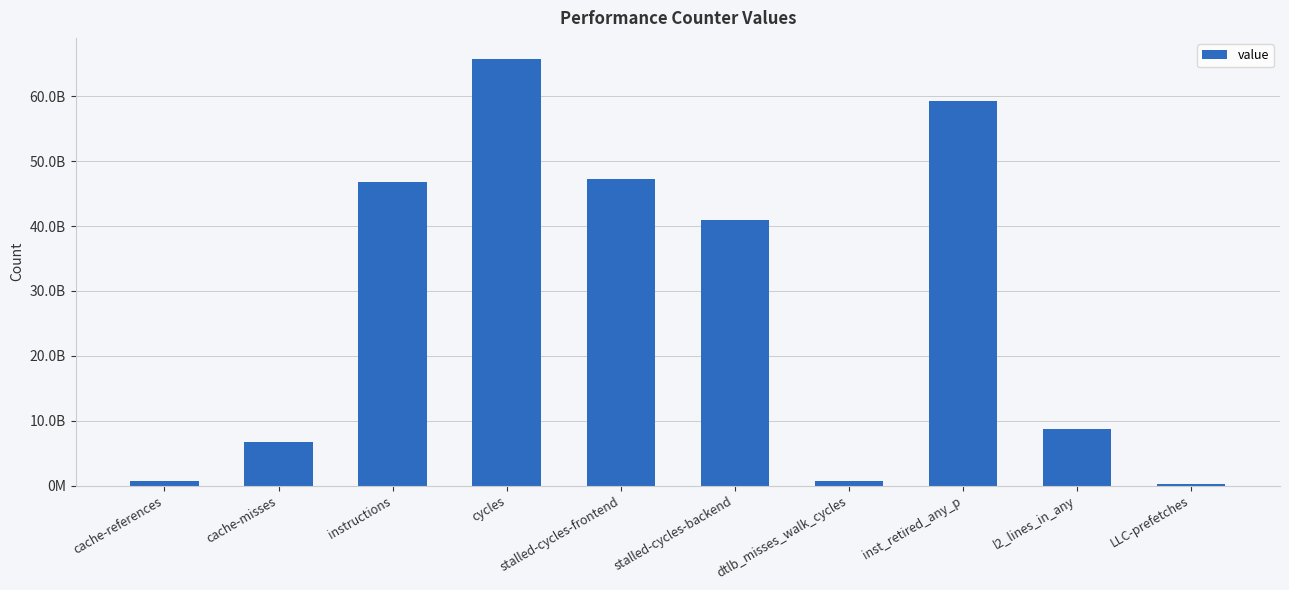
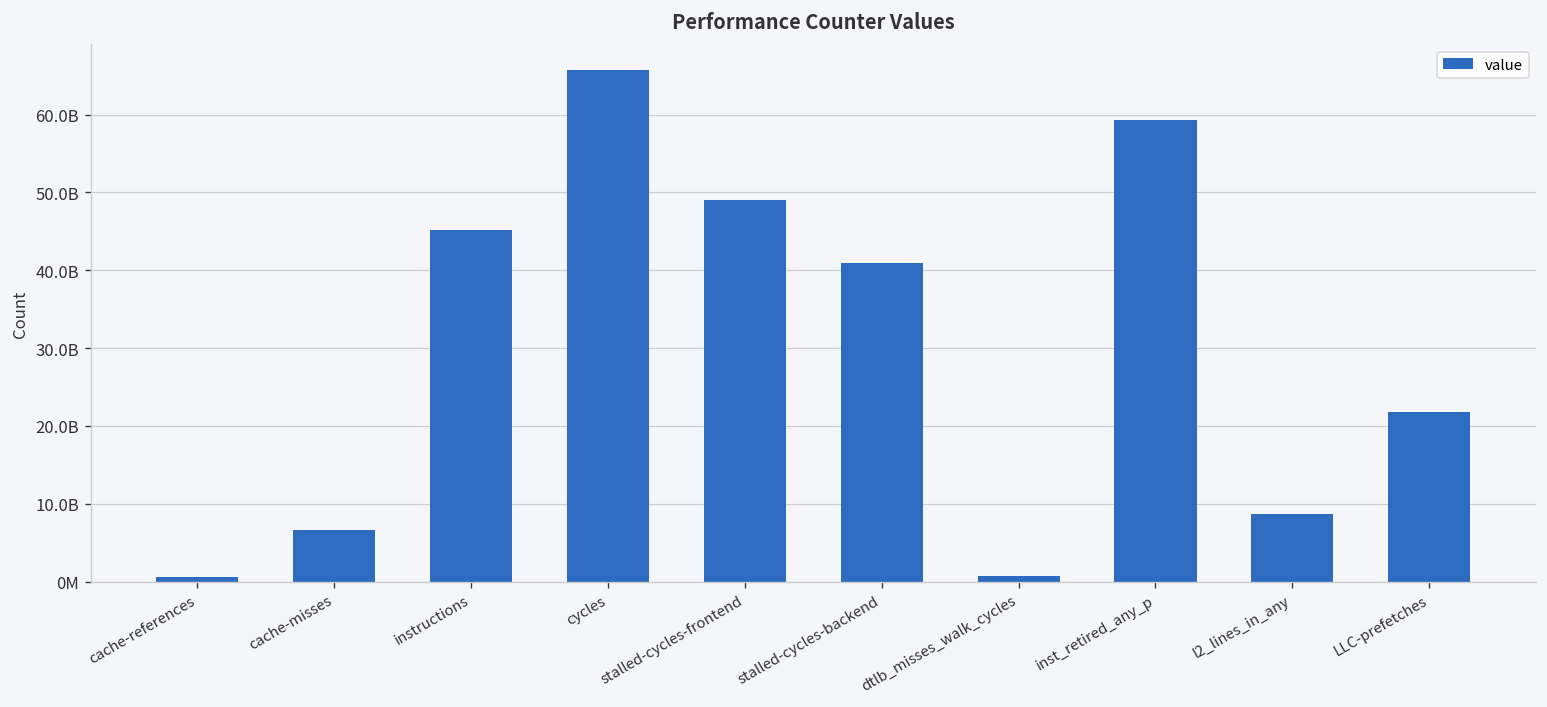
instructions: 47000000000 -> 45000000000
stalled-cycles-frontend: 47000000000 -> 49000000000
LLC-prefetches: 0 -> 22000000000
